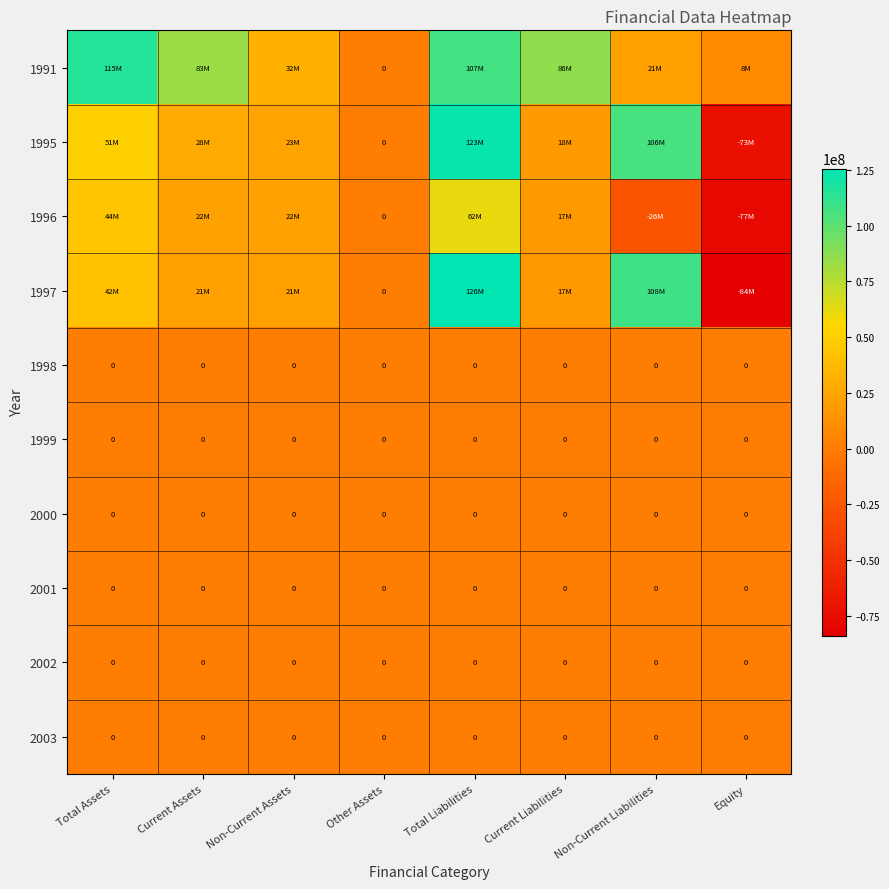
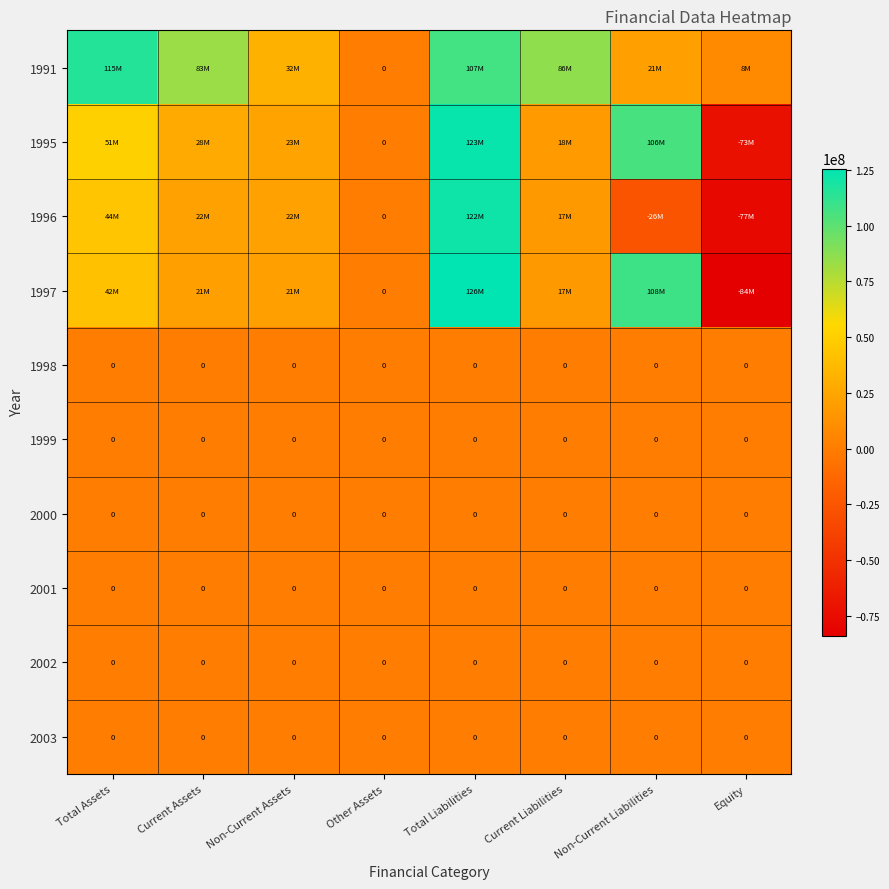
1996, Total Liabilities: 62M -> 122M
